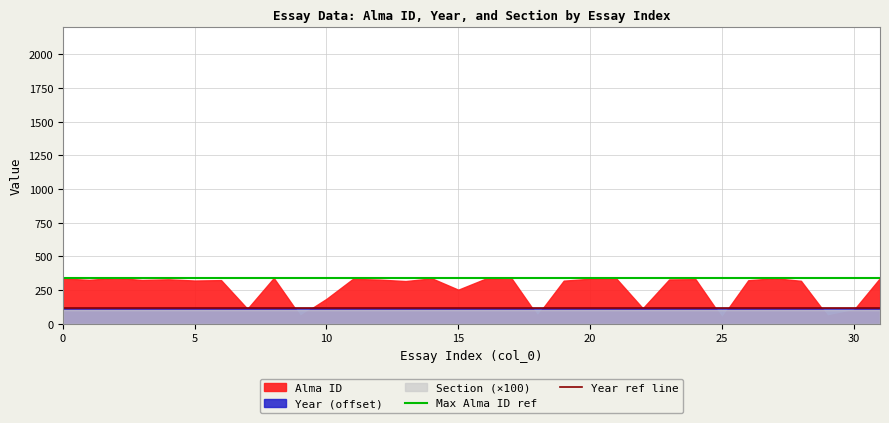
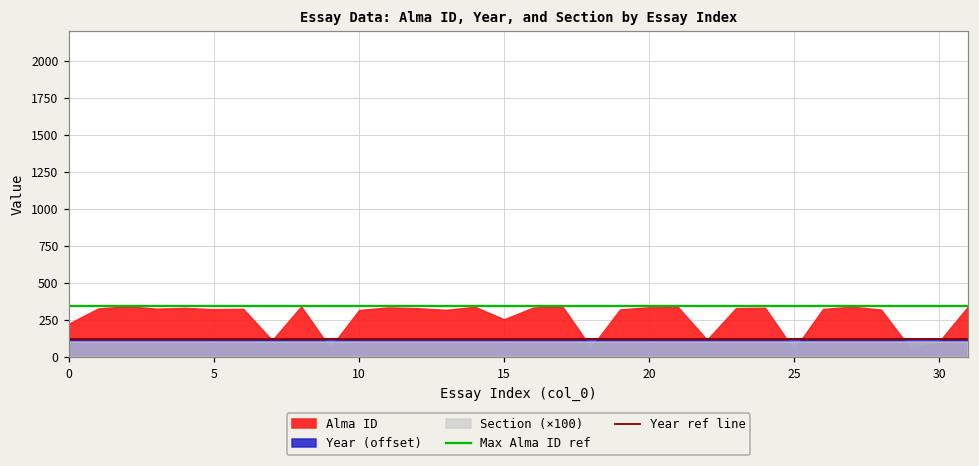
Alma ID, 0: 340 -> 230
Alma ID, 10: 190 -> 320
